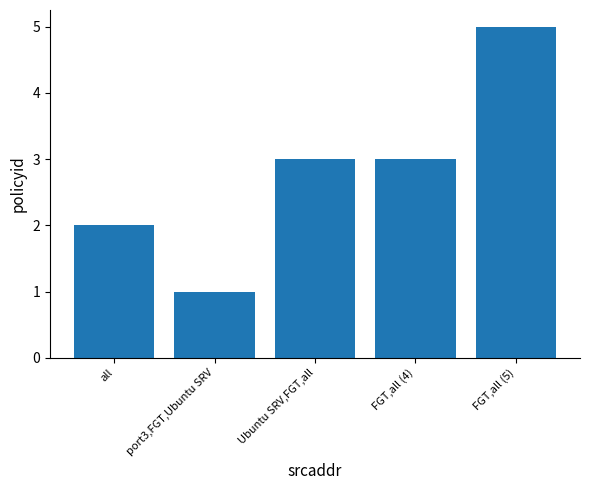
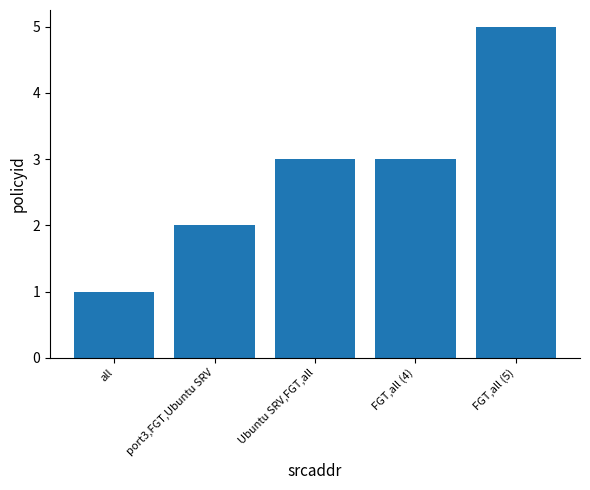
all: 2 -> 1
port3,FGT,Ubuntu SRV: 1 -> 2
